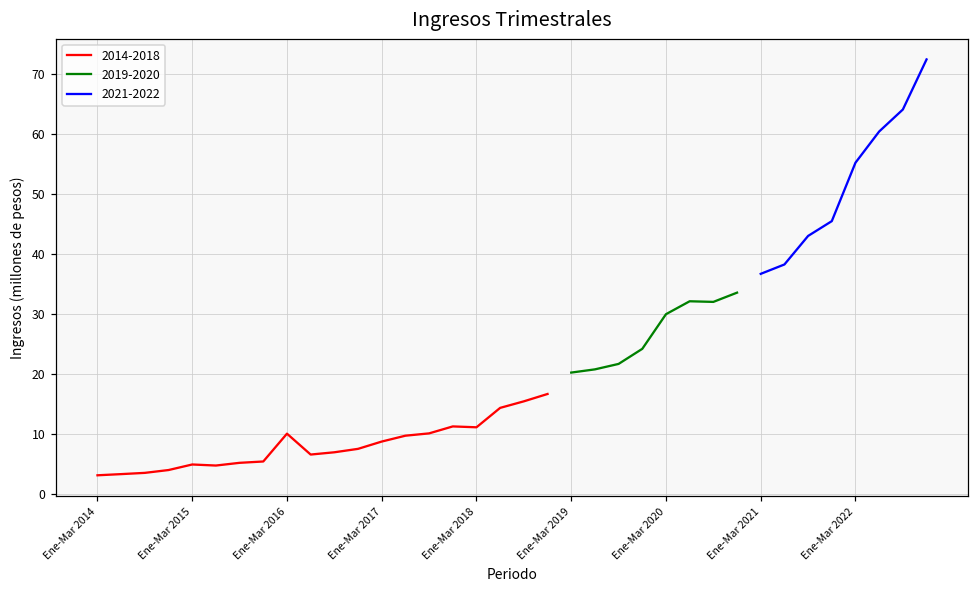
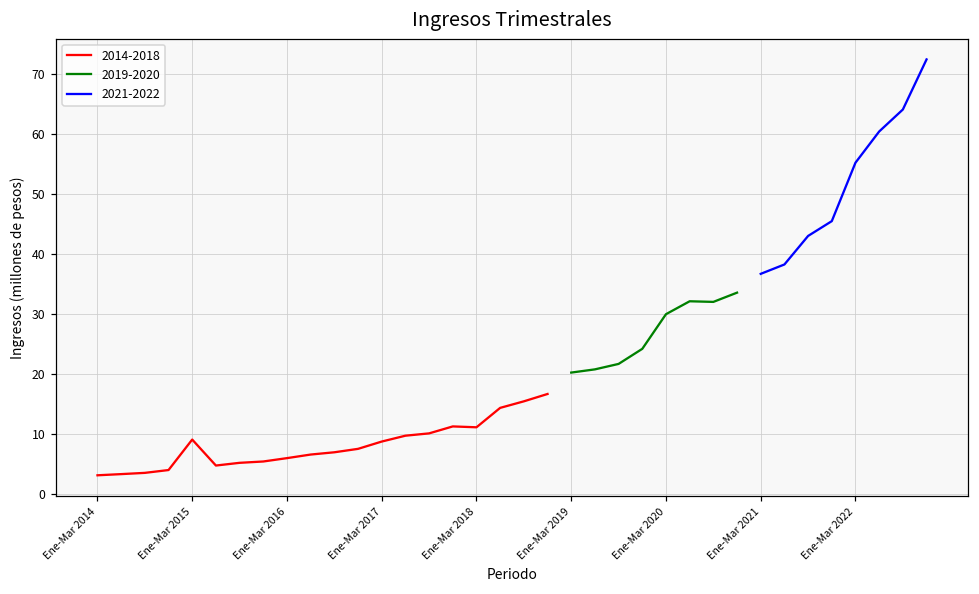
2014-2018, Ene-Mar 2015: 5 -> 9
2014-2018, Ene-Mar 2016: 10 -> 6
